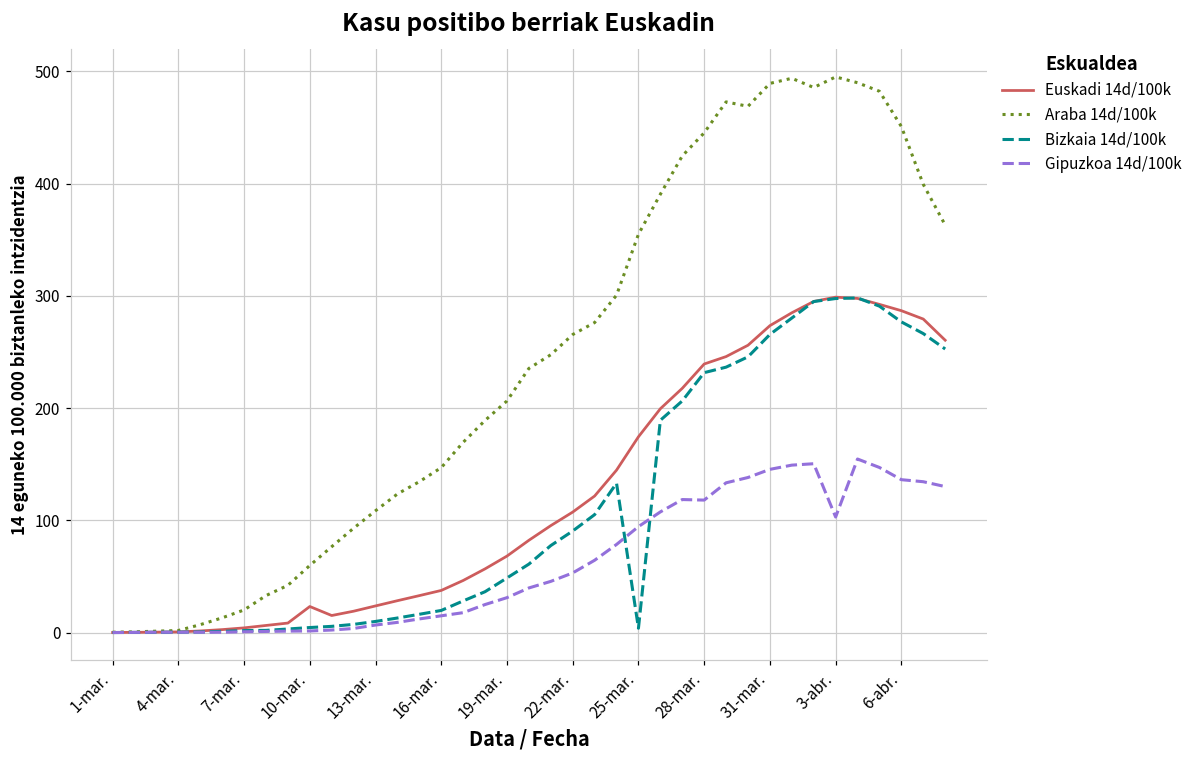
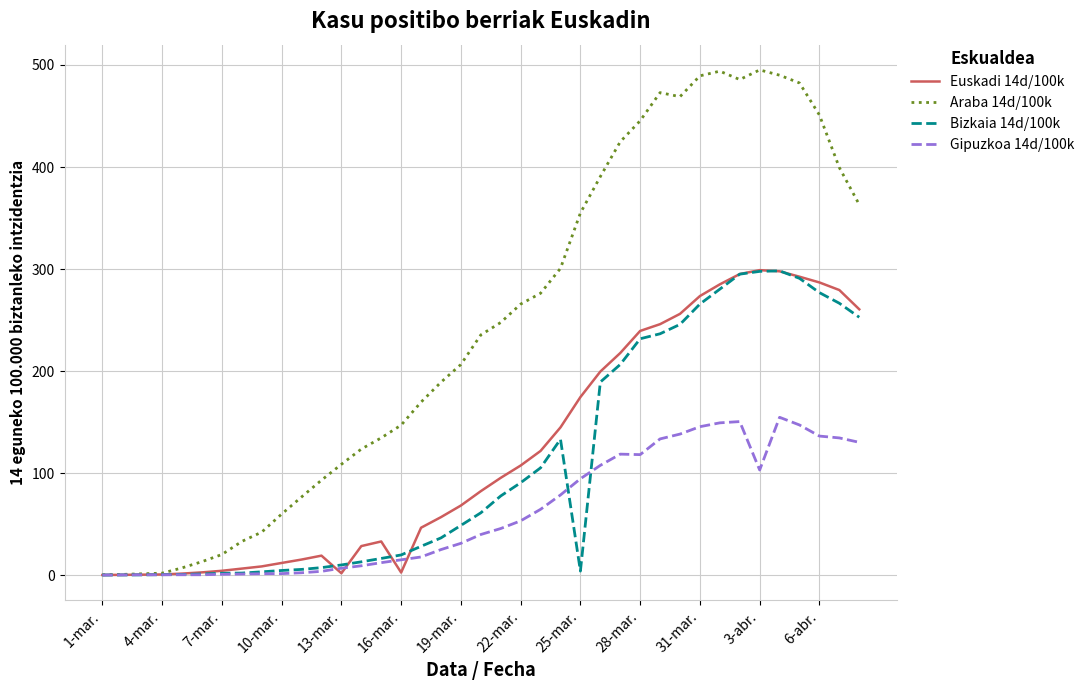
Euskadi 14d/100k, 10-mar.: 23 -> 12
Euskadi 14d/100k, 13-mar.: 24 -> 2
Euskadi 14d/100k, 16-mar.: 38 -> 2
